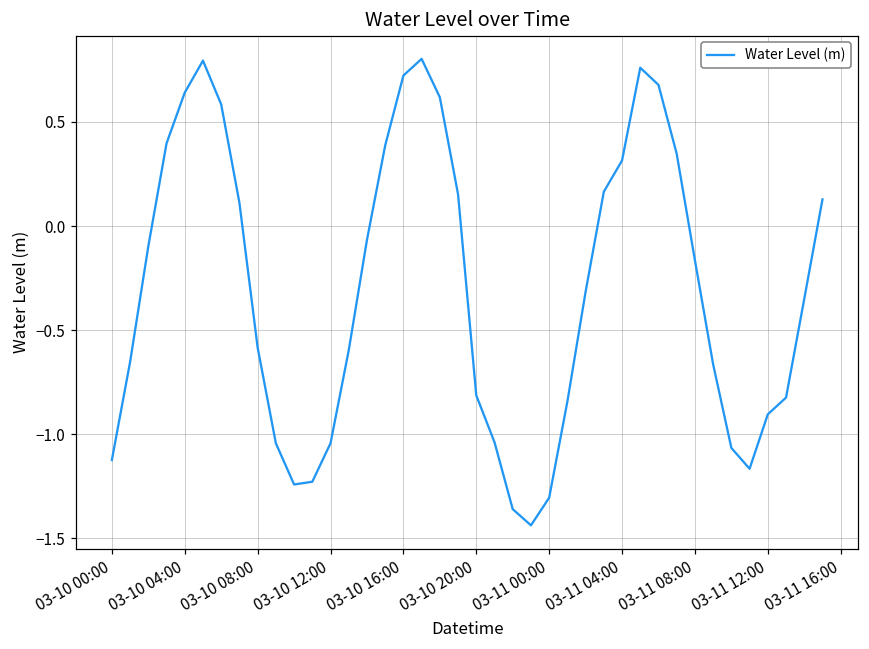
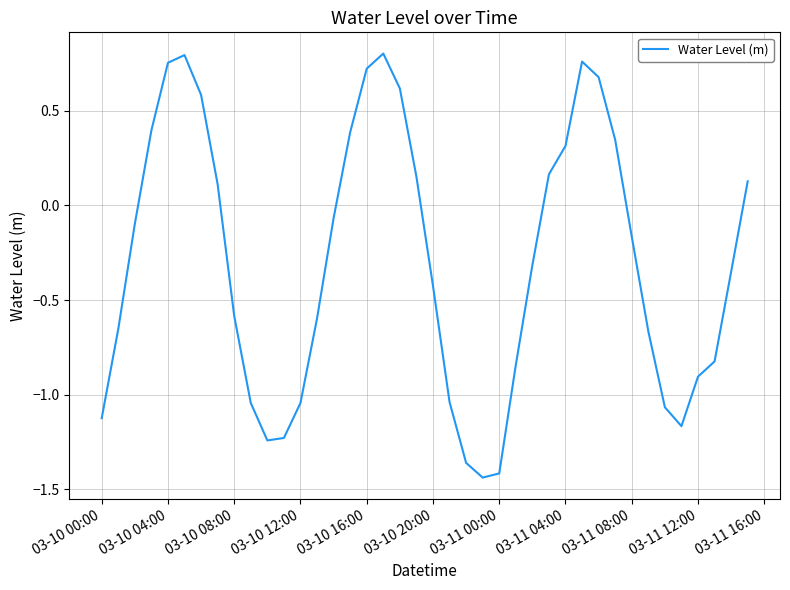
03-10 04:00: 0.64 -> 0.75
03-10 20:00: -0.81 -> -0.42
03-11 00:00: -1.30 -> -1.42
